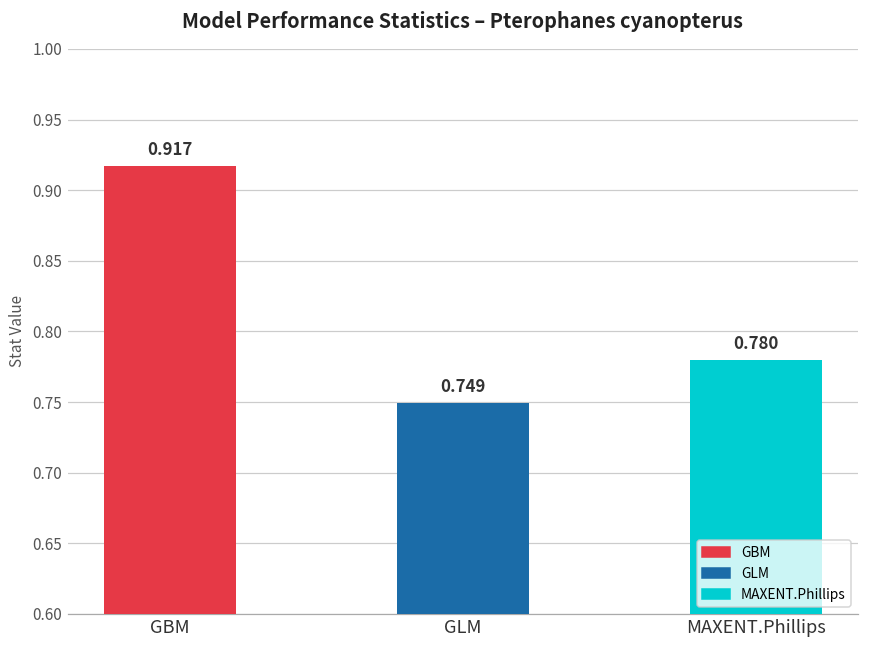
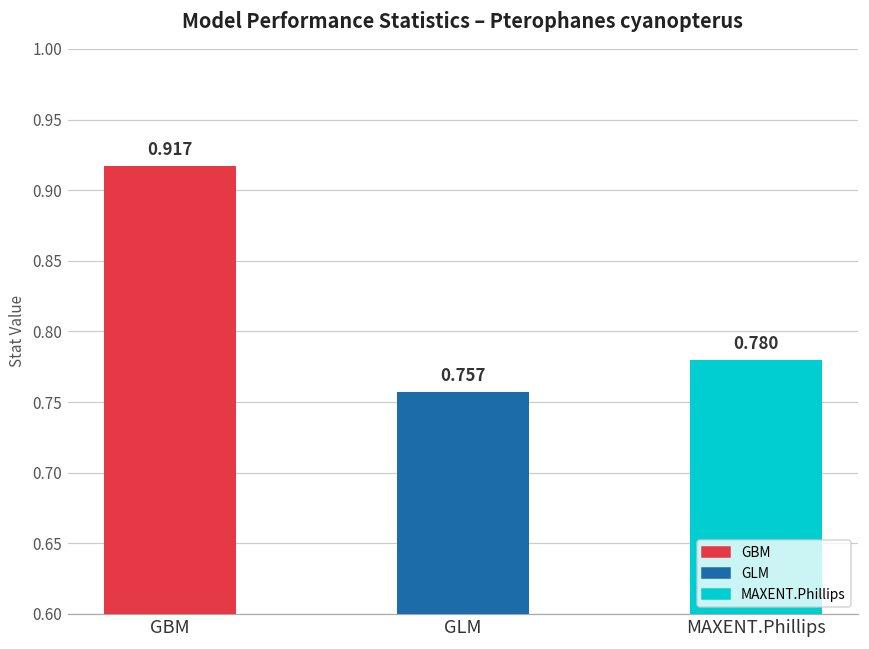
GLM: 0.749 -> 0.757
